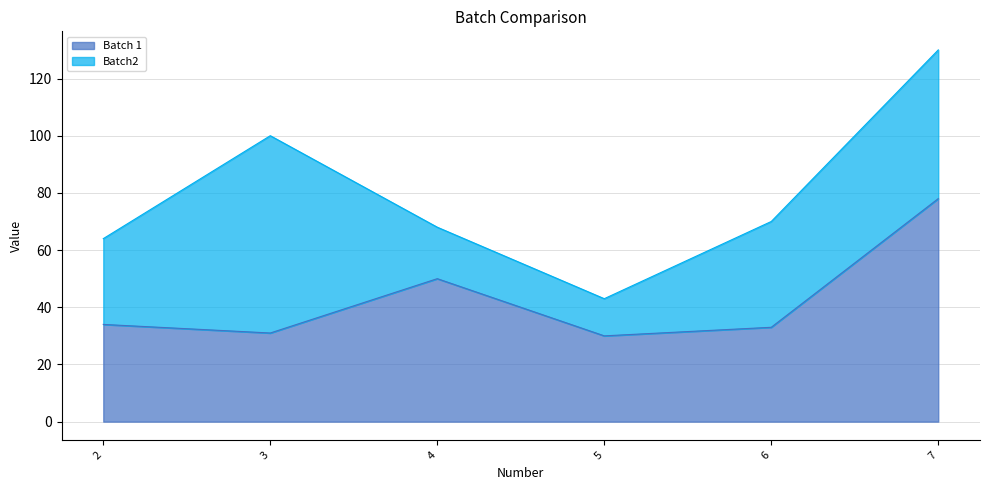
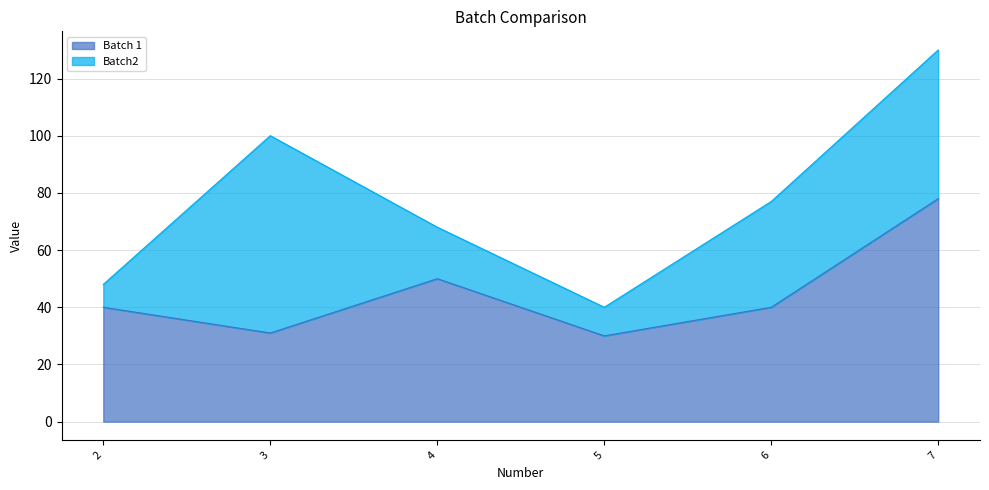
Batch 1, 2: 34 -> 40
Batch2, 2: 30 -> 8
Batch2, 5: 13 -> 10
Batch 1, 6: 33 -> 40
